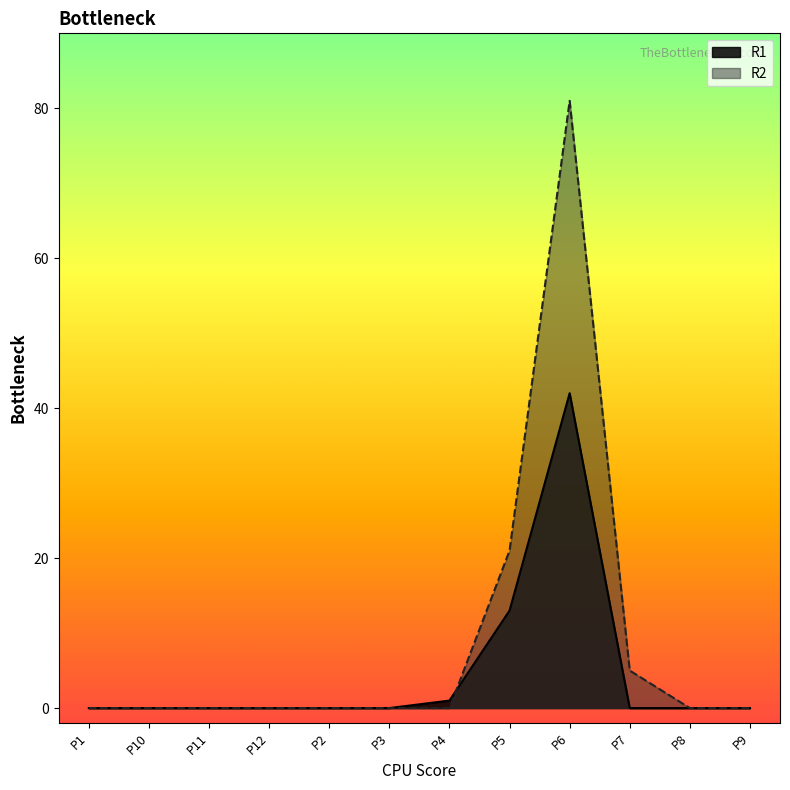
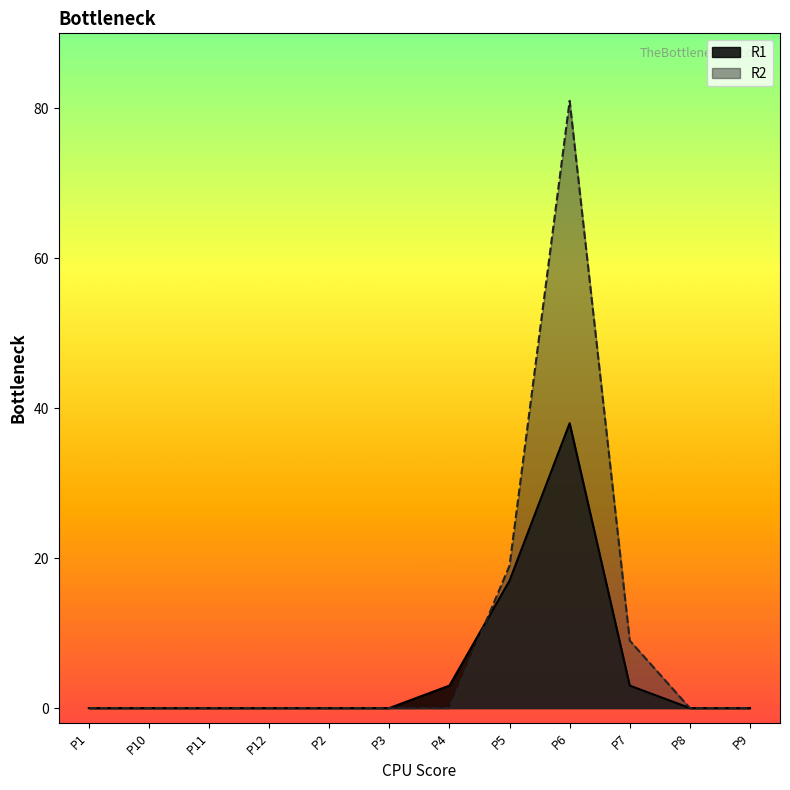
R1, P4: 1 -> 3
R1, P5: 13 -> 17
R2, P5: 21 -> 19
R1, P6: 42 -> 38
R1, P7: 0 -> 3
R2, P7: 5 -> 9
